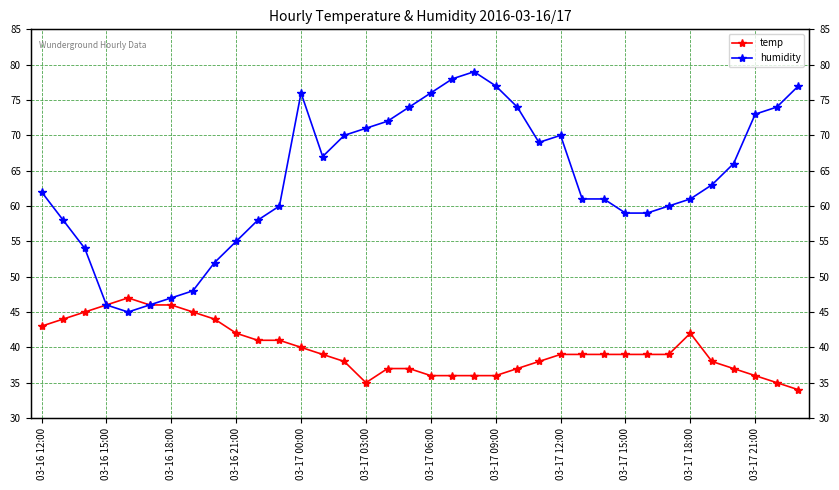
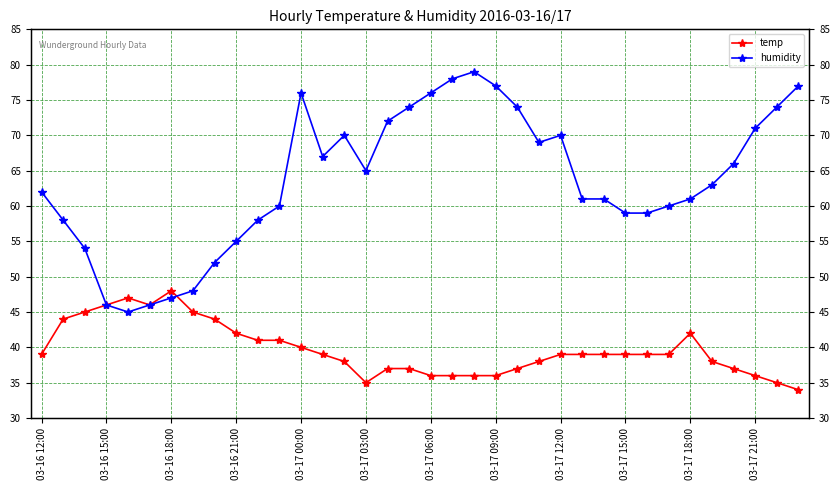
temp, 03-16 12:00: 43 -> 39
temp, 03-16 18:00: 46 -> 48
humidity, 03-17 03:00: 71 -> 65
humidity, 03-17 21:00: 73 -> 71
